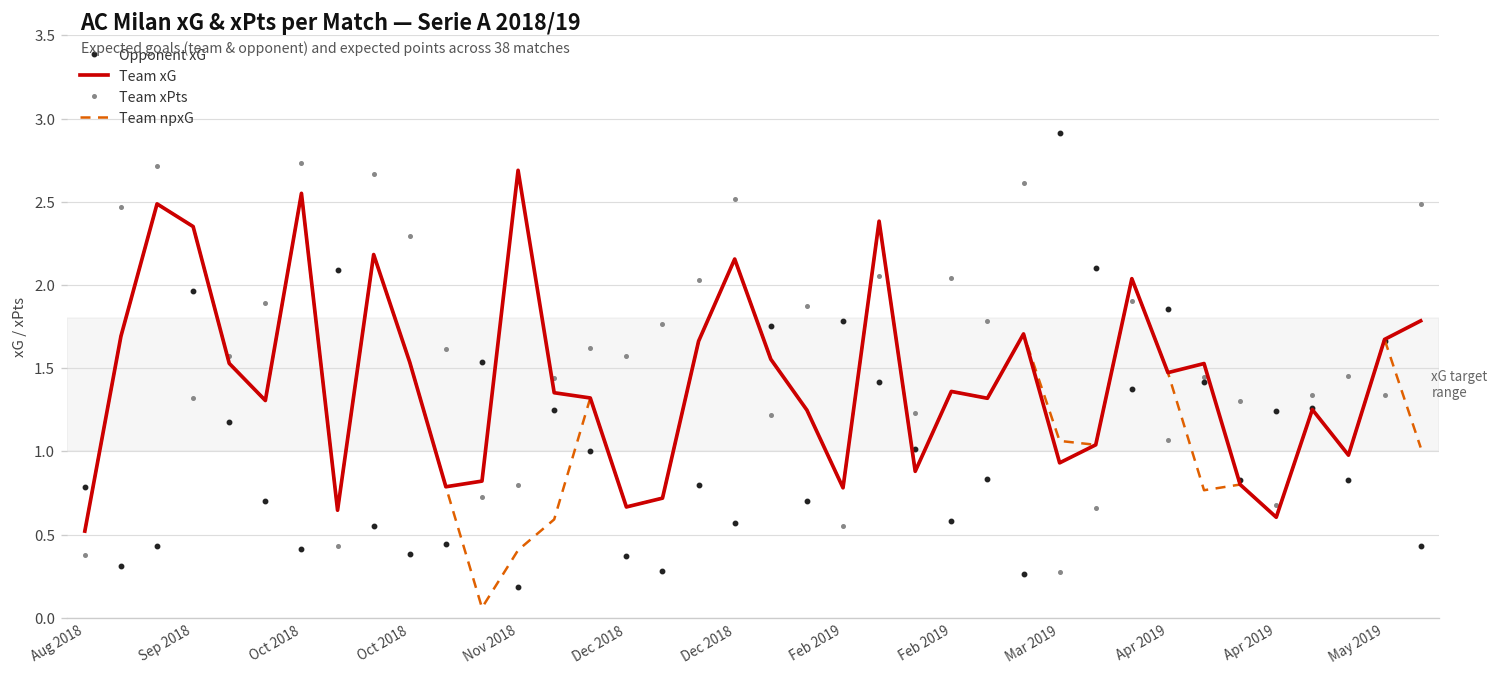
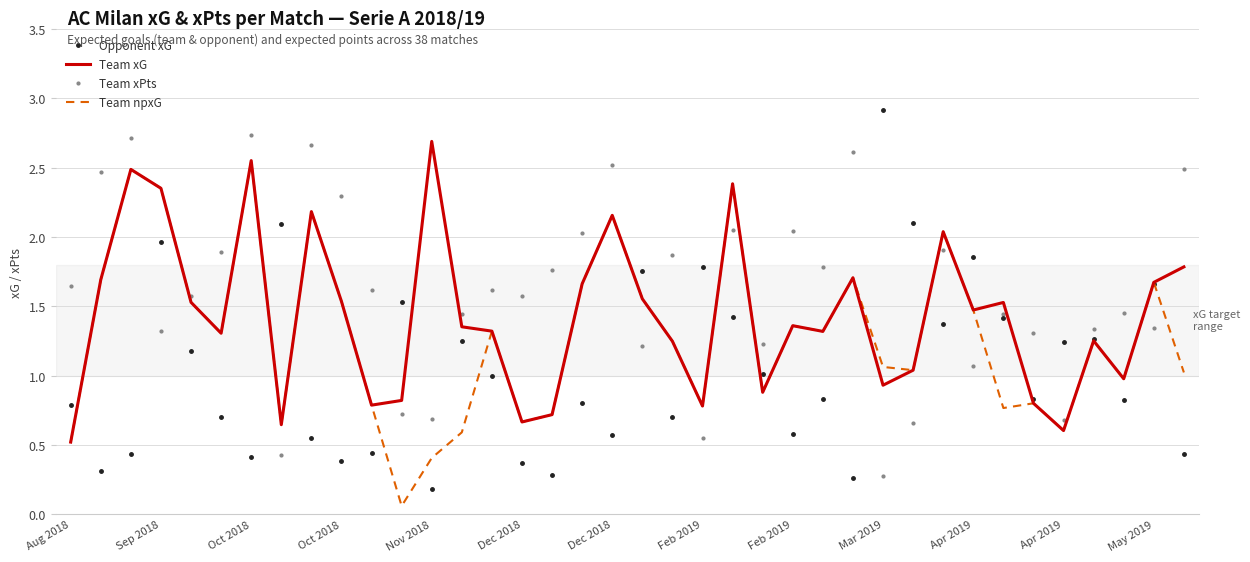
Team xPts, Aug 2018: 0.38 -> 1.64
Team xPts, Nov 2018: 0.80 -> 0.69
